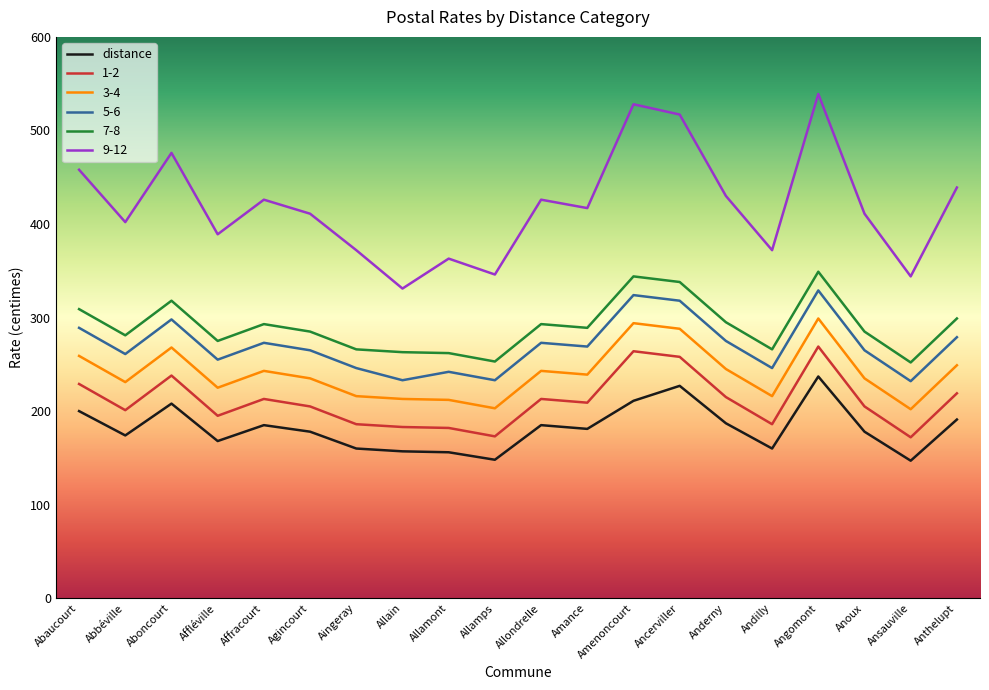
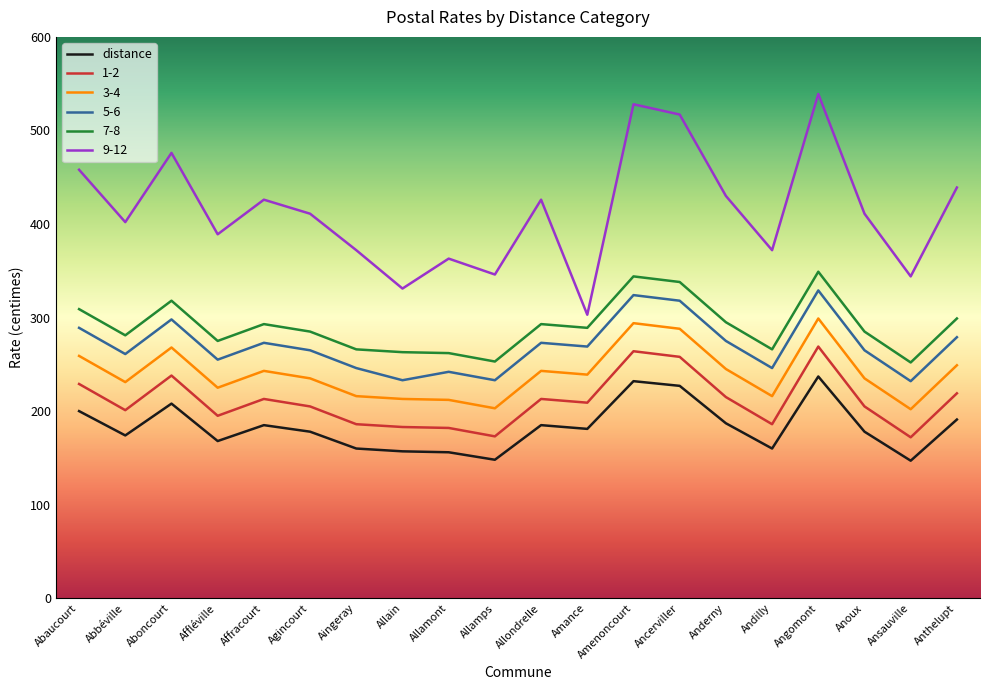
9-12, Amance: 420 -> 300
distance, Amenoncourt: 210 -> 230
